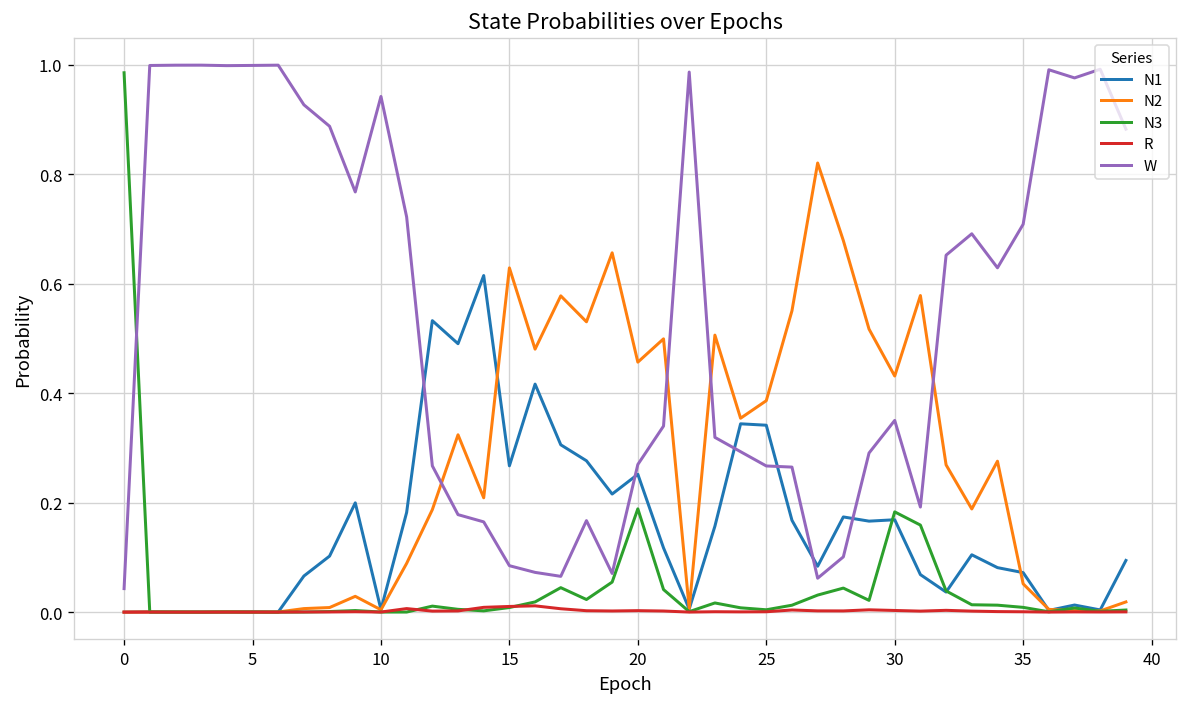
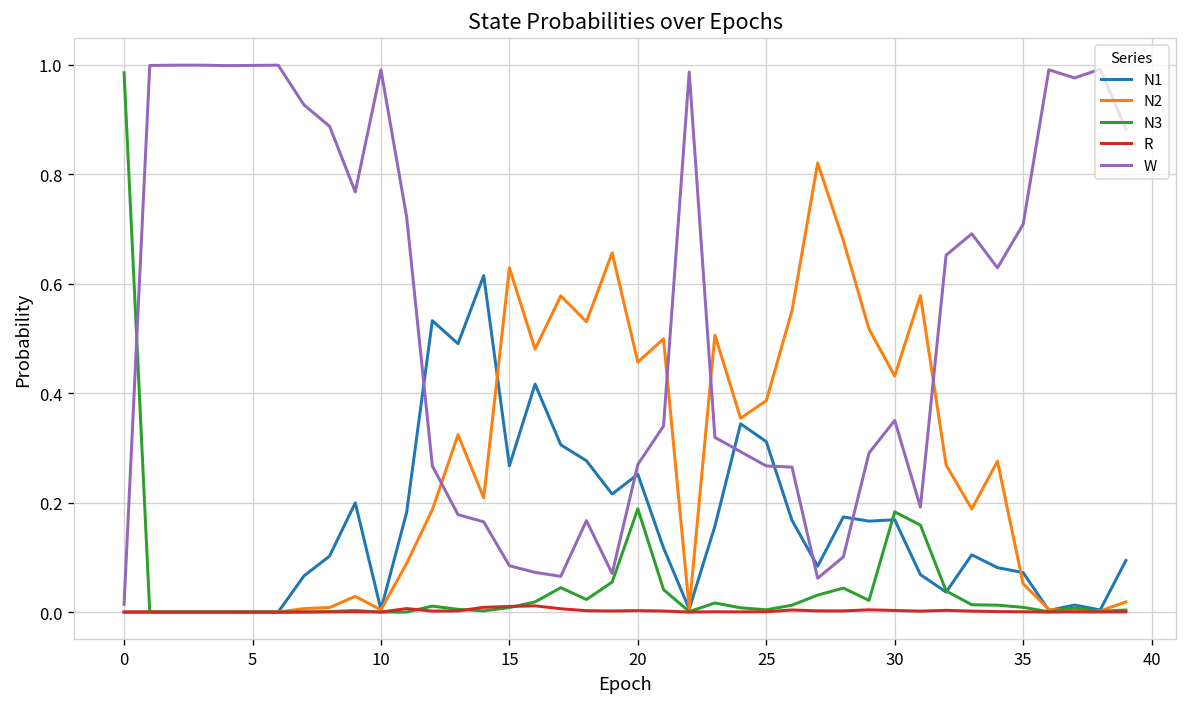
W, 0: 0.04 -> 0.01
W, 10: 0.94 -> 0.99
N1, 25: 0.34 -> 0.31
